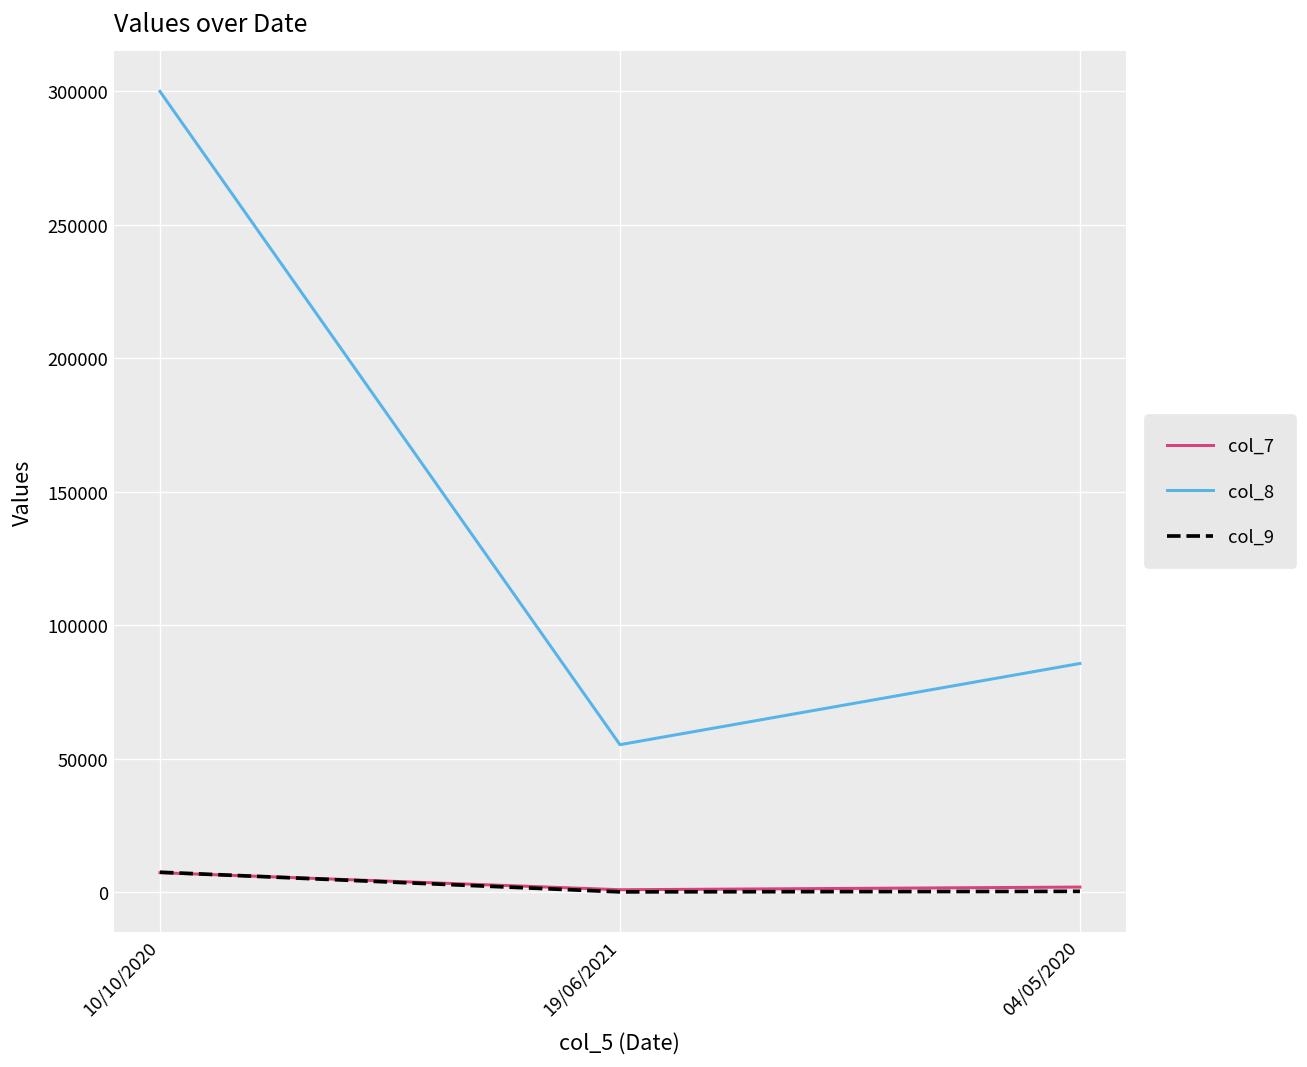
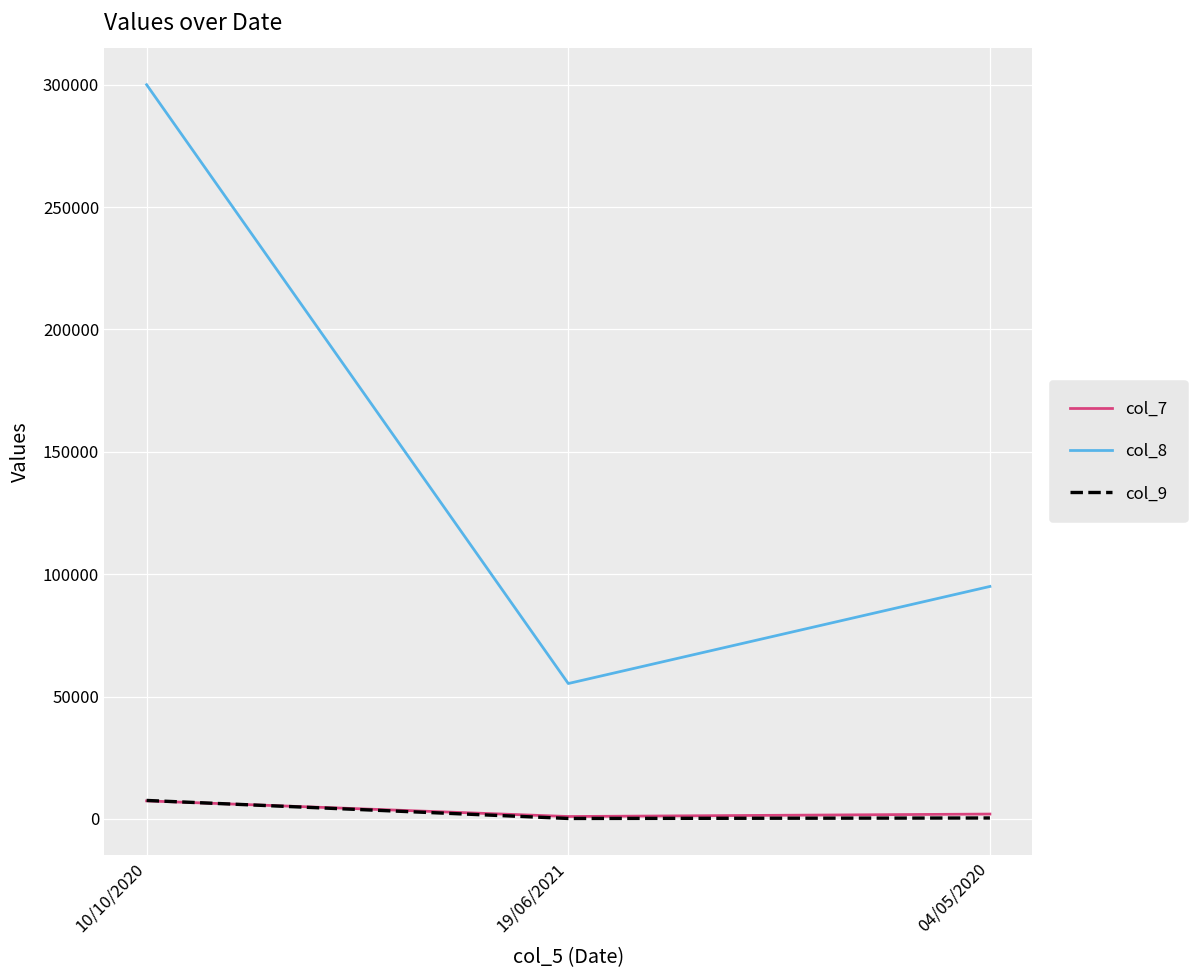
col_8, 04/05/2020: 86000 -> 95000
